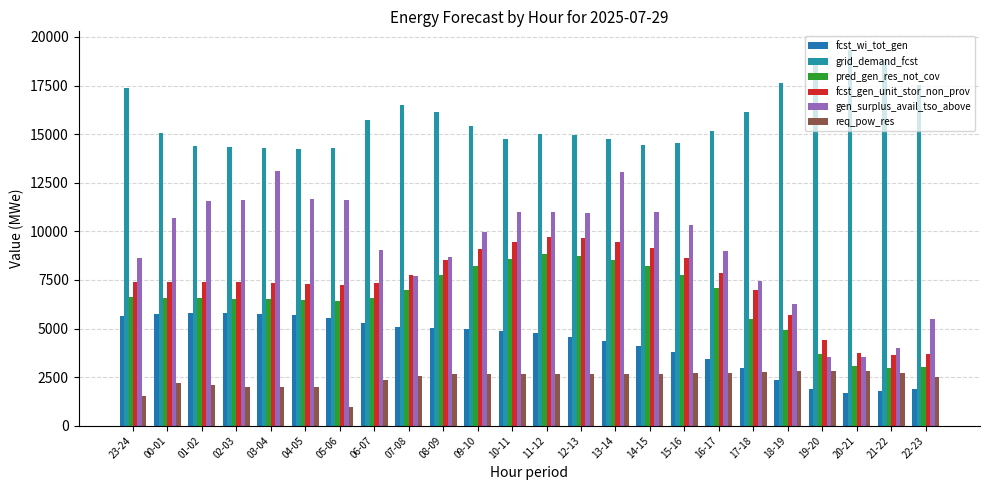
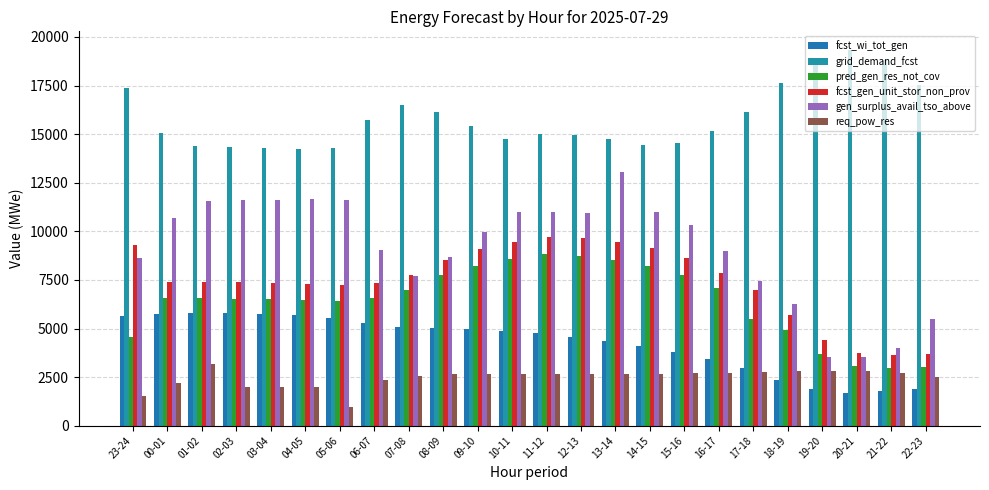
pred_gen_res_not_cov, 23-24: 6600 -> 4600
fcst_gen_unit_stor_non_prov, 23-24: 7400 -> 9300
req_pow_res, 01-02: 2100 -> 3200
gen_surplus_avail_tso_above, 03-04: 13100 -> 11600
